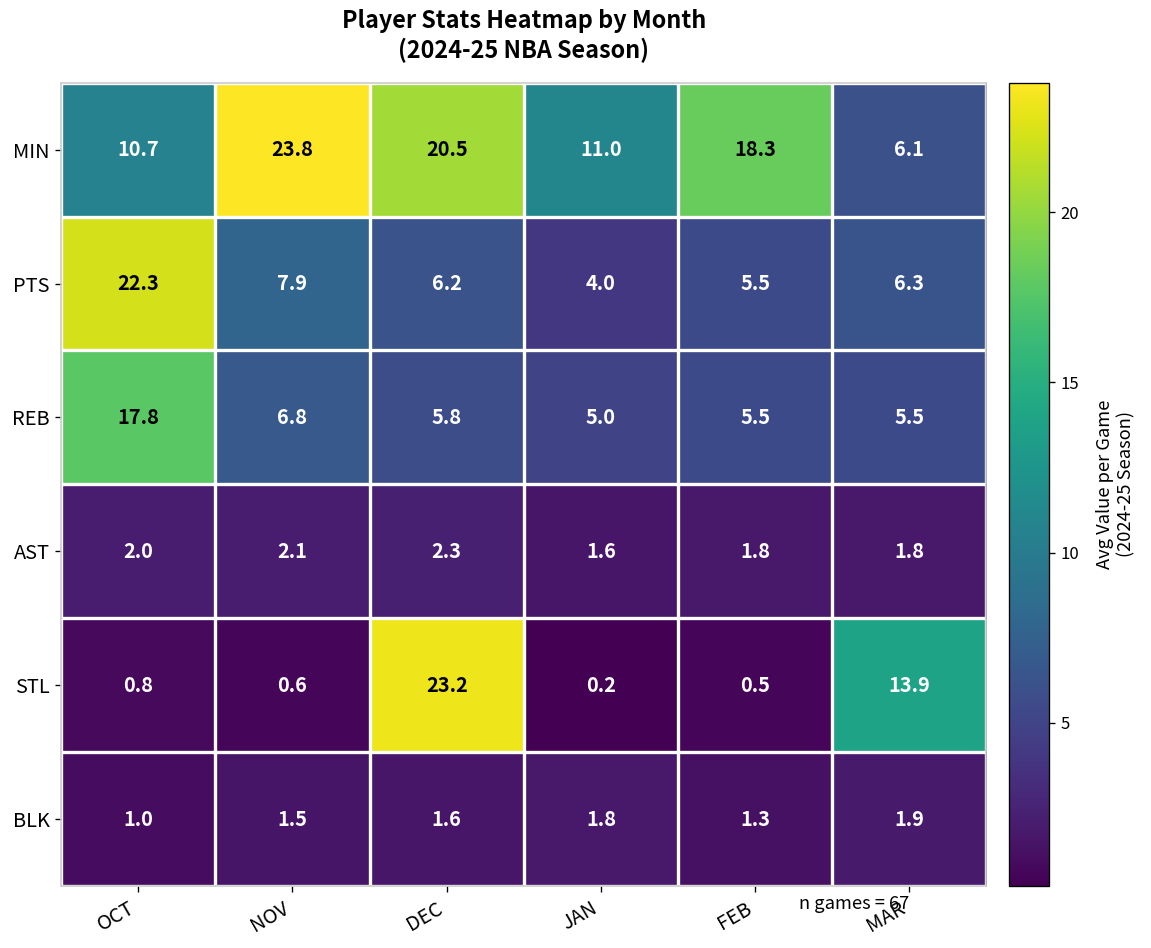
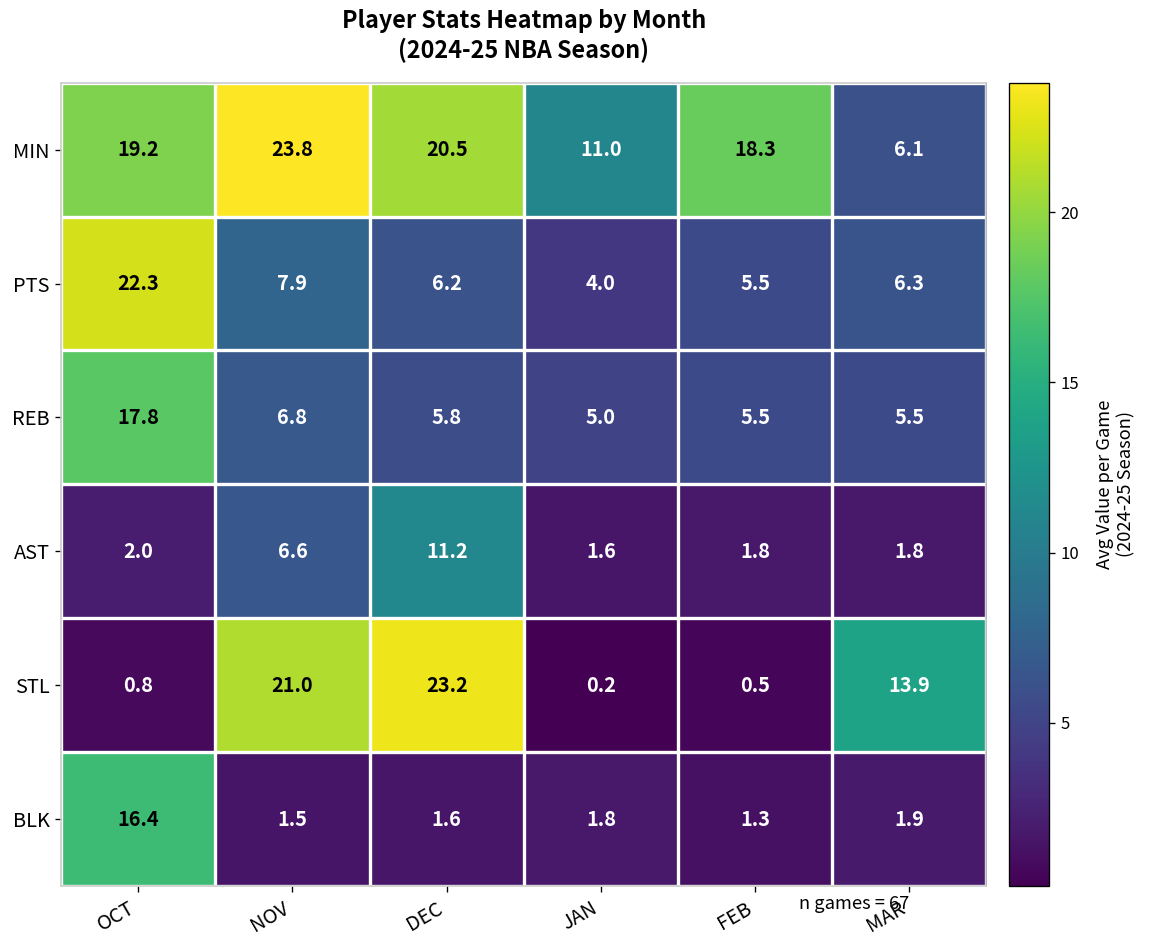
MIN, OCT: 10.7 -> 19.2
AST, NOV: 2.1 -> 6.6
AST, DEC: 2.3 -> 11.2
STL, NOV: 0.6 -> 21.0
BLK, OCT: 1.0 -> 16.4
